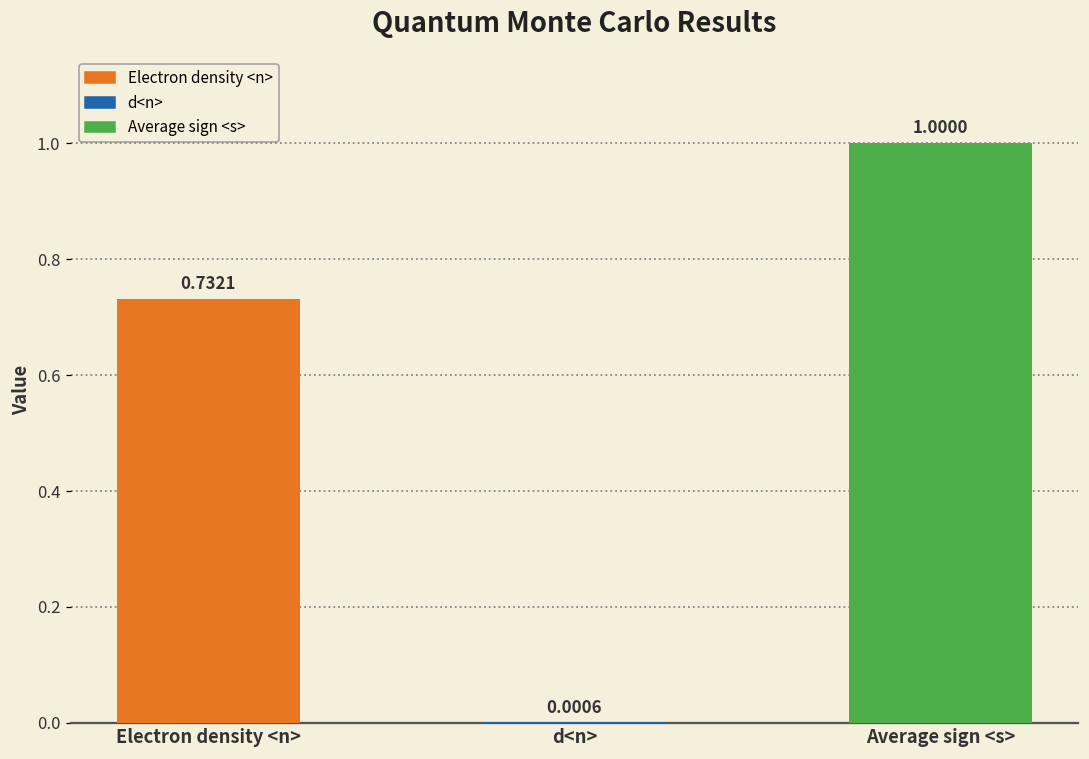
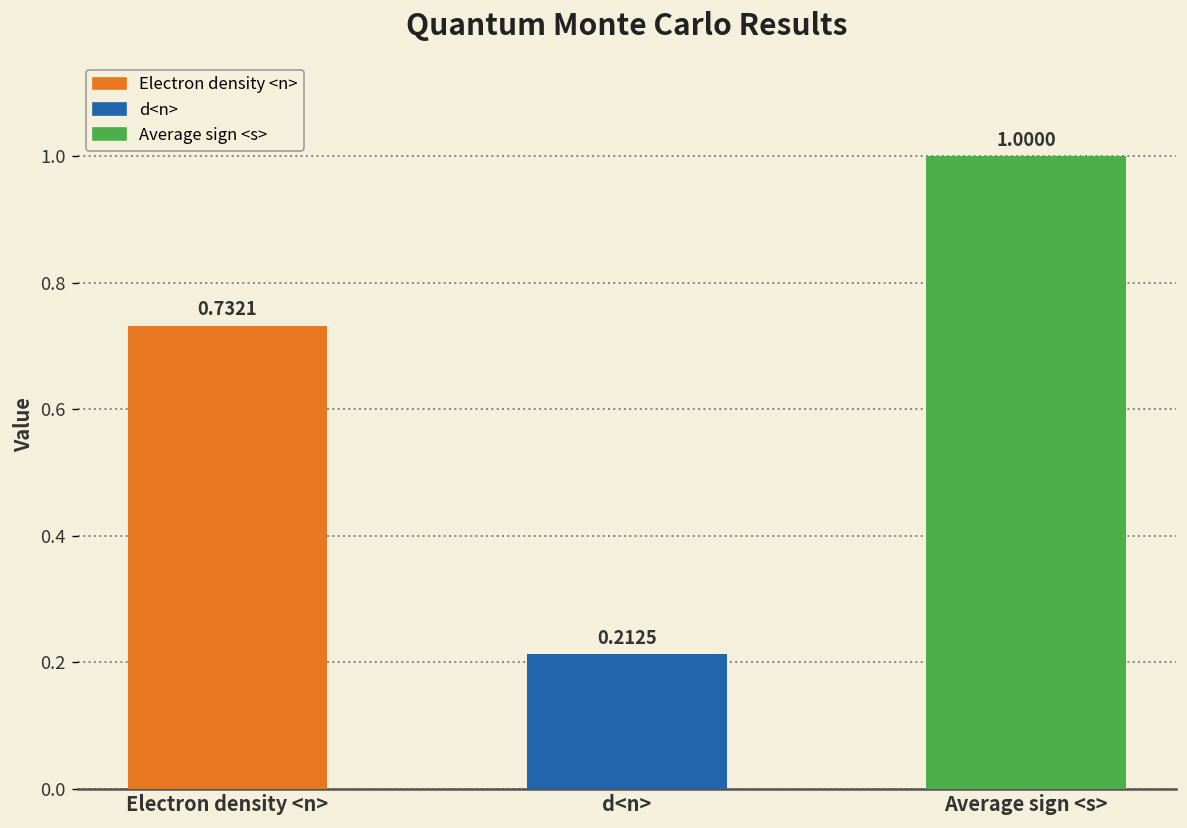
d<n>: 0.0006 -> 0.2125
